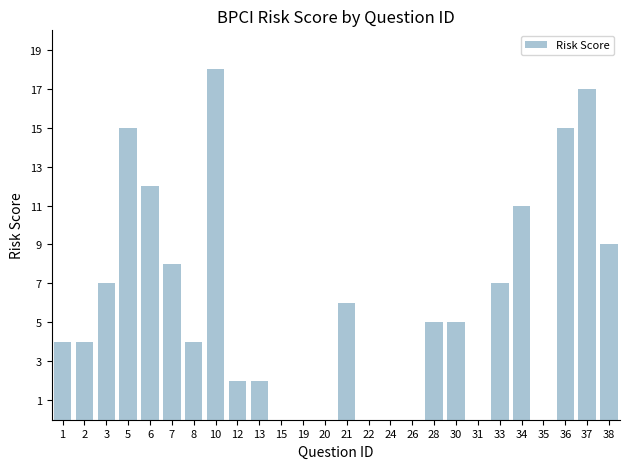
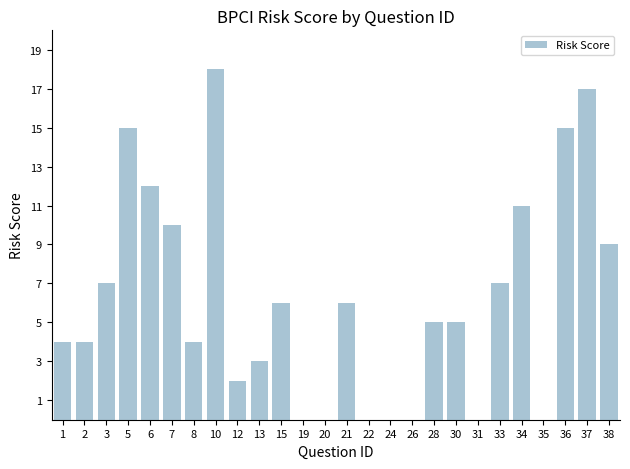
7: 8 -> 10
13: 2 -> 3
15: 0 -> 6
